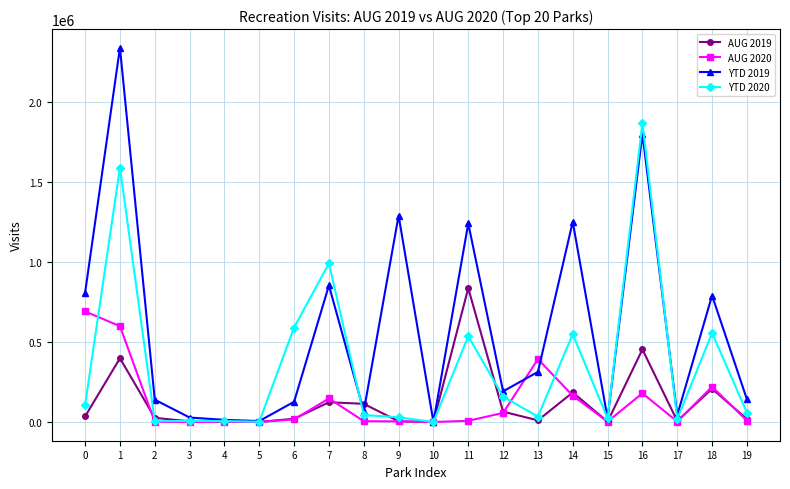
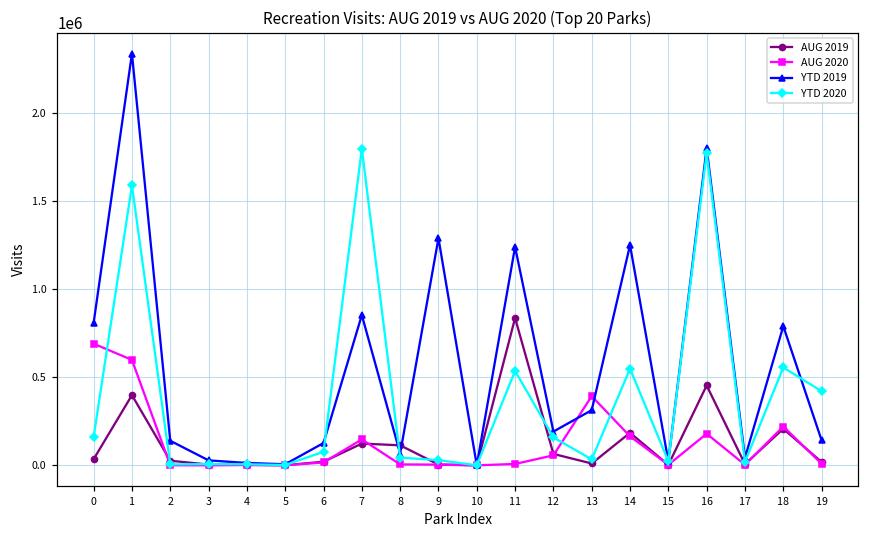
YTD 2020, 0: 110000 -> 160000
YTD 2020, 6: 590000 -> 80000
YTD 2020, 7: 990000 -> 1800000
YTD 2020, 16: 1870000 -> 1770000
YTD 2020, 19: 60000 -> 420000
